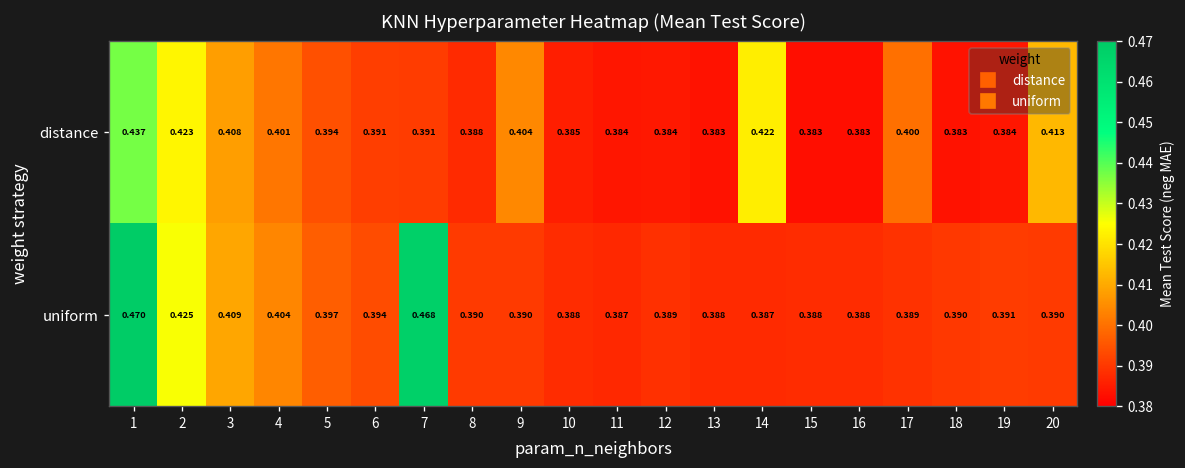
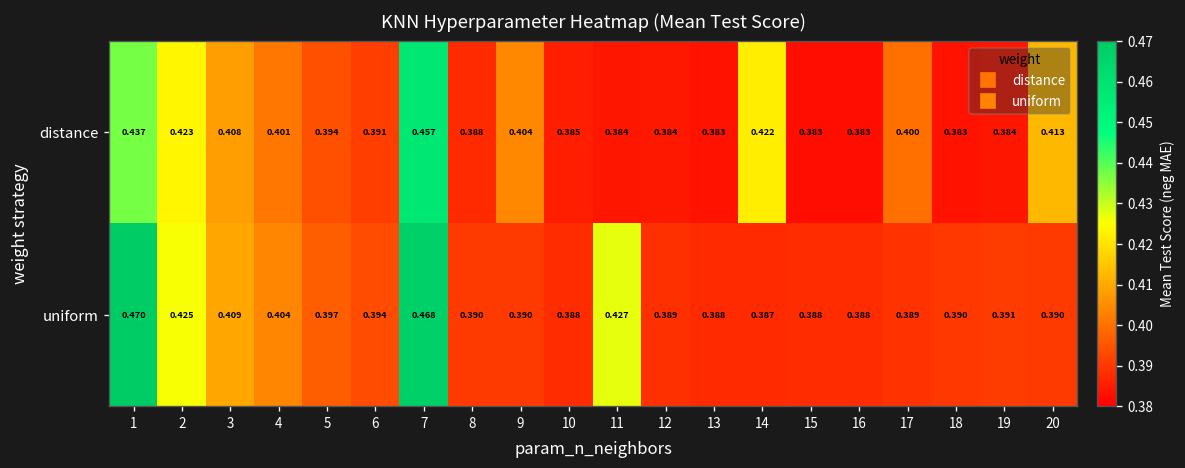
distance, 7: 0.391 -> 0.457
uniform, 11: 0.387 -> 0.427
